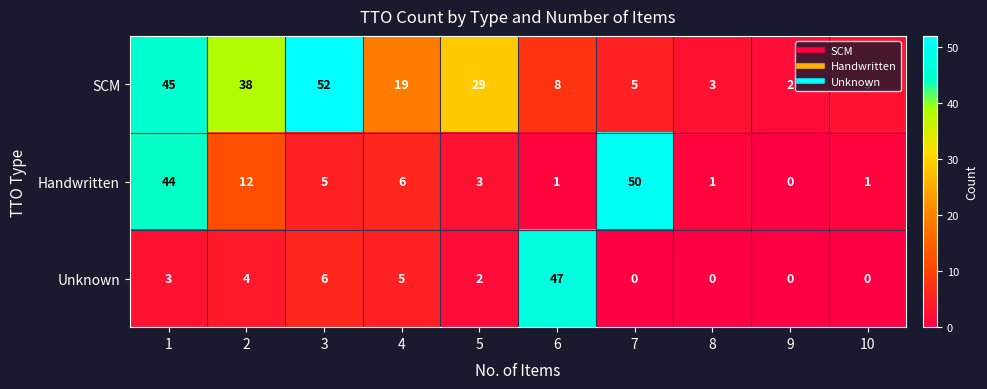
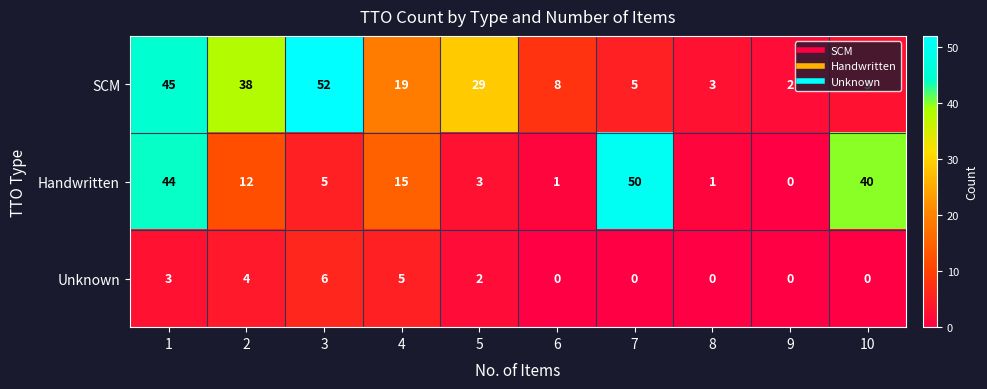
Handwritten, 4: 6 -> 15
Handwritten, 10: 1 -> 40
Unknown, 6: 47 -> 0
